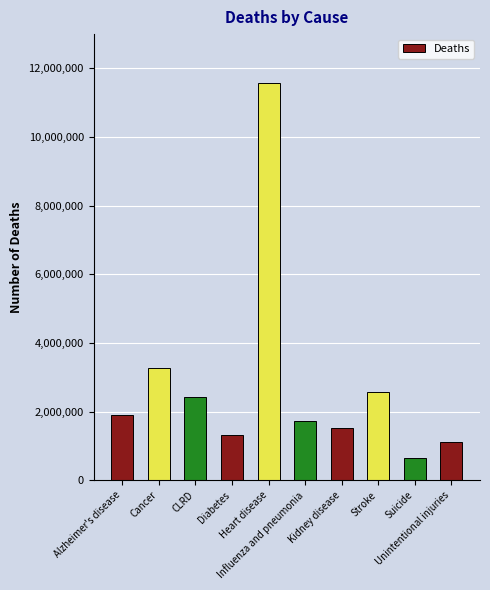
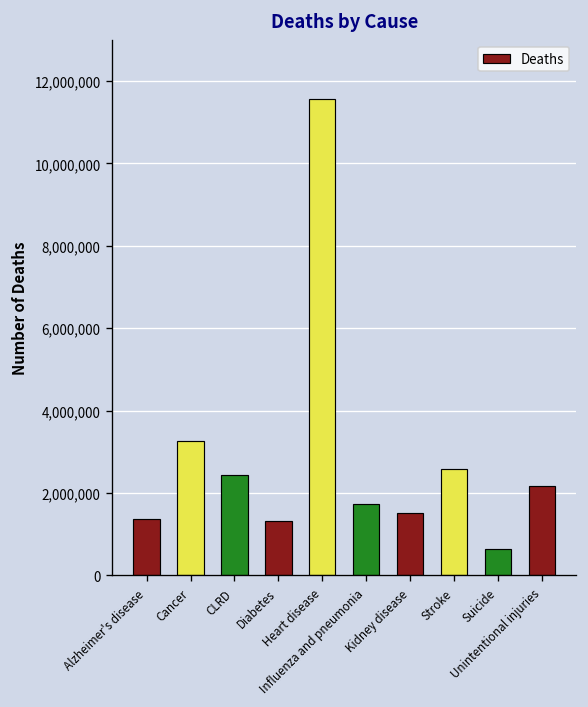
Alzheimer's disease: 1,900,000 -> 1,400,000
Unintentional injuries: 1,100,000 -> 2,200,000
